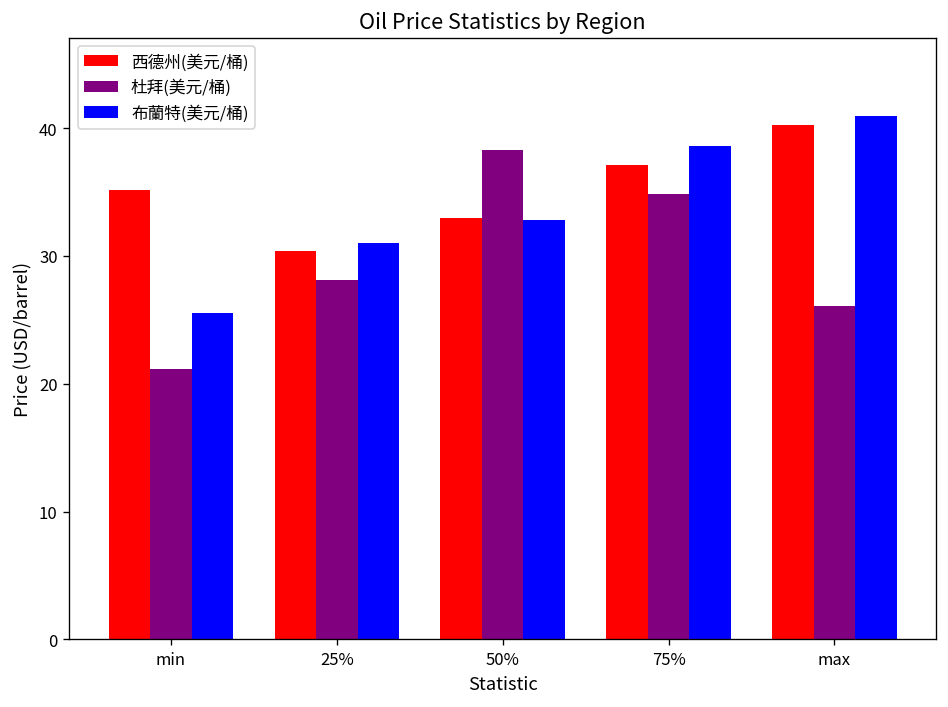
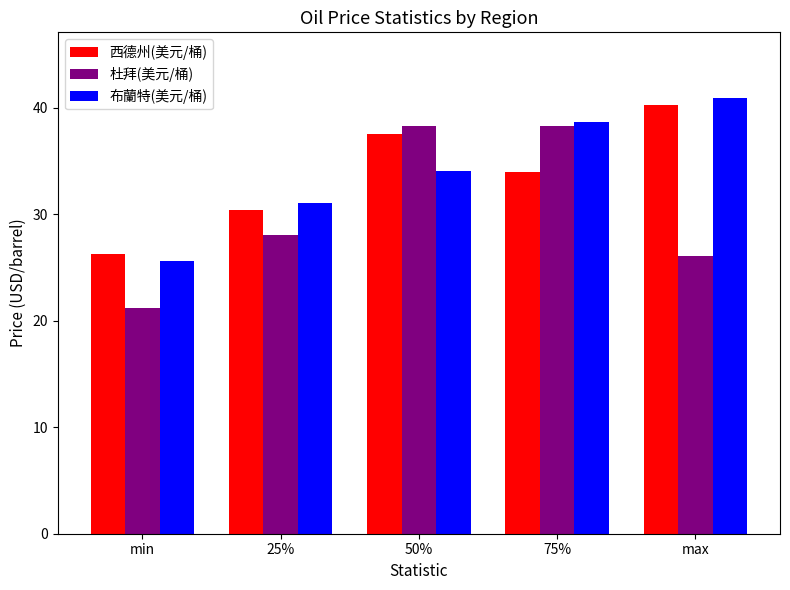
西德州(美元/桶), min: 35.2 -> 26.2
西德州(美元/桶), 50%: 33.0 -> 37.5
布蘭特(美元/桶), 50%: 32.8 -> 34.0
西德州(美元/桶), 75%: 37.1 -> 33.9
杜拜(美元/桶), 75%: 34.9 -> 38.3
